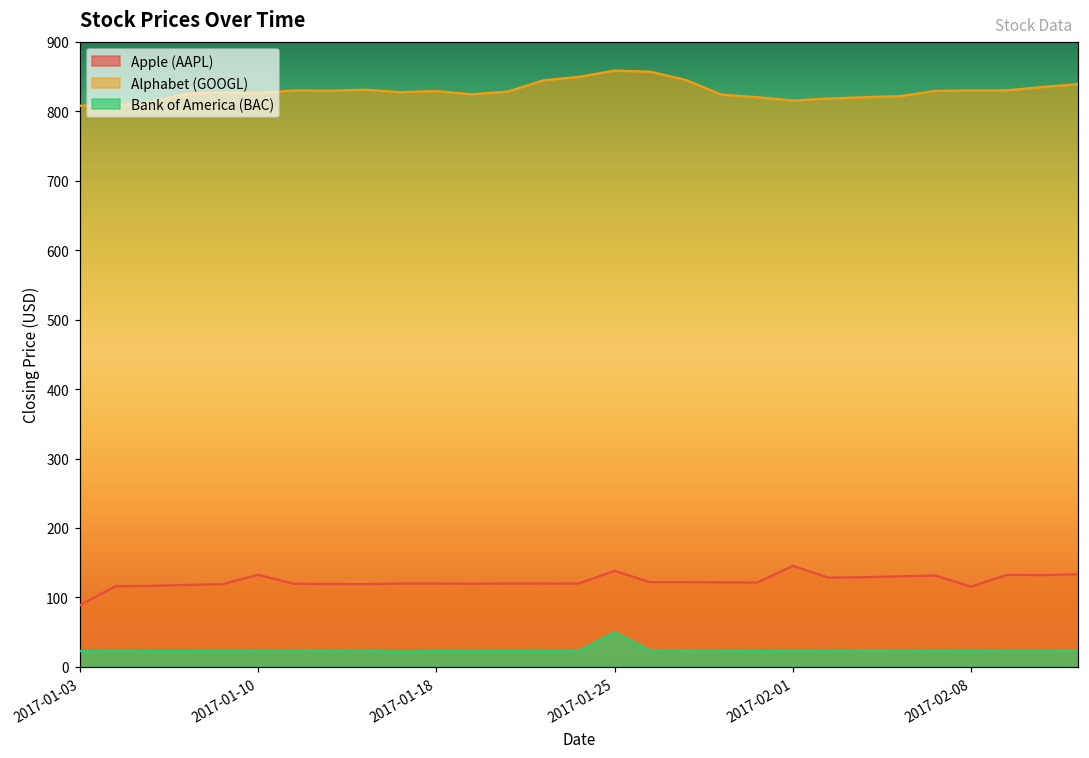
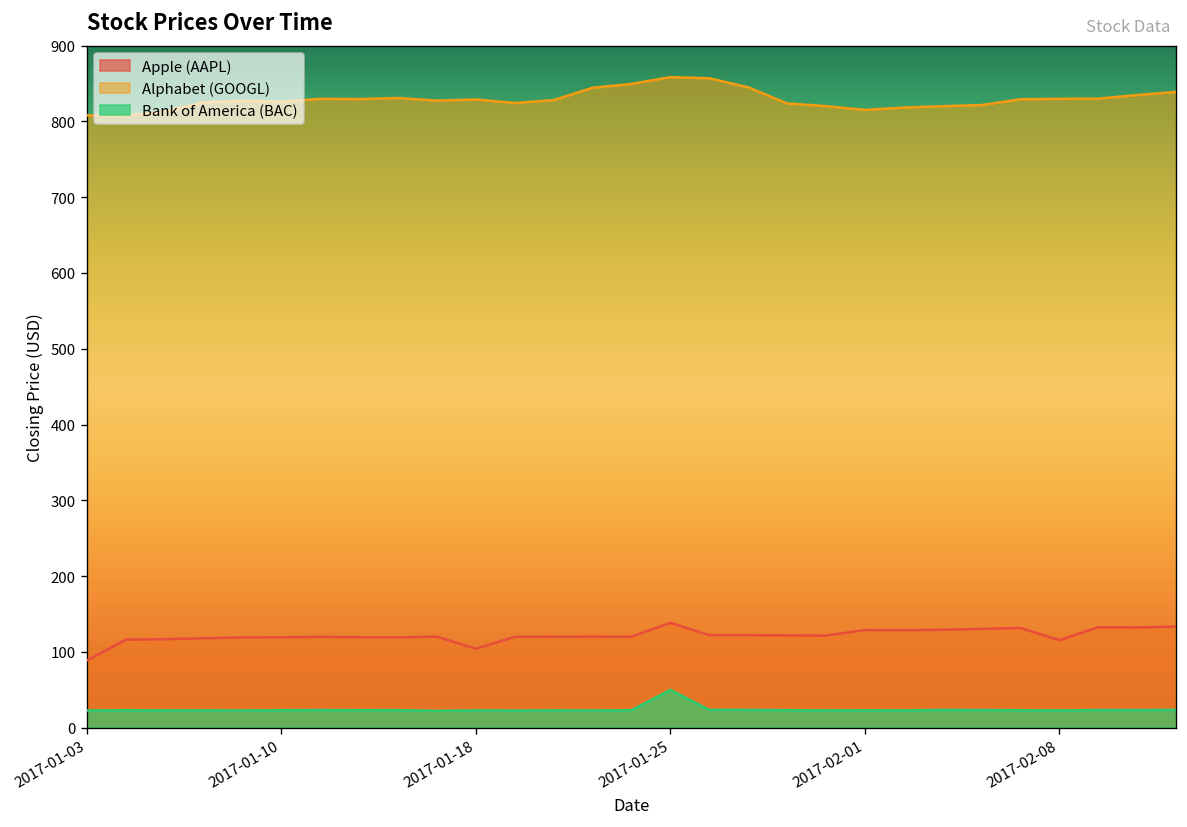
Apple (AAPL), 2017-01-10: 130 -> 120
Apple (AAPL), 2017-01-18: 120 -> 100
Apple (AAPL), 2017-02-01: 150 -> 130
